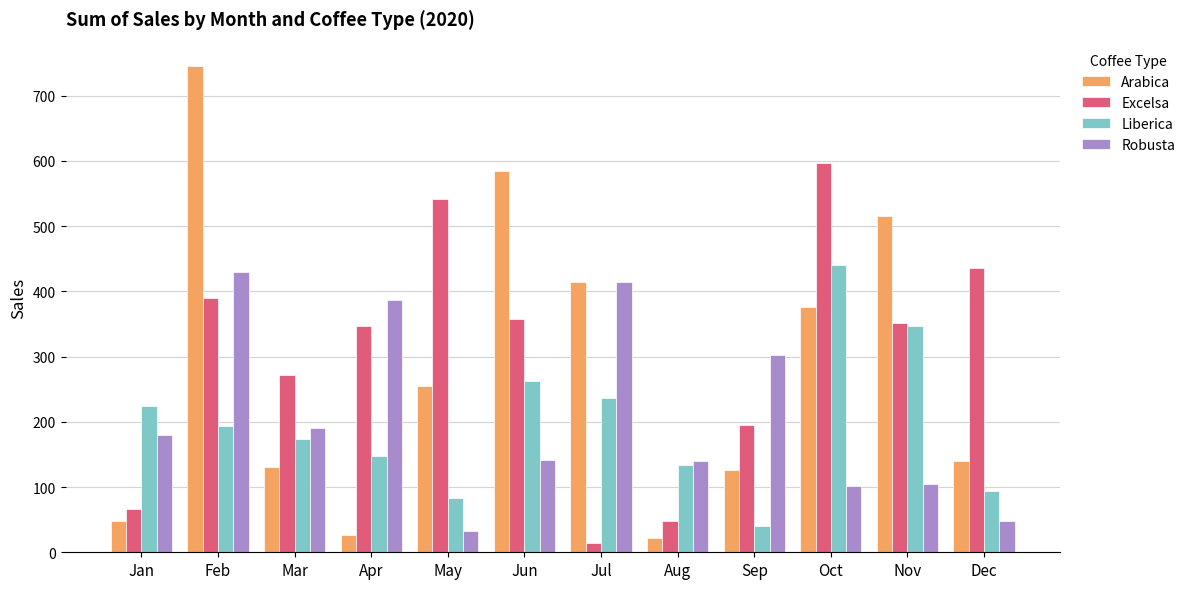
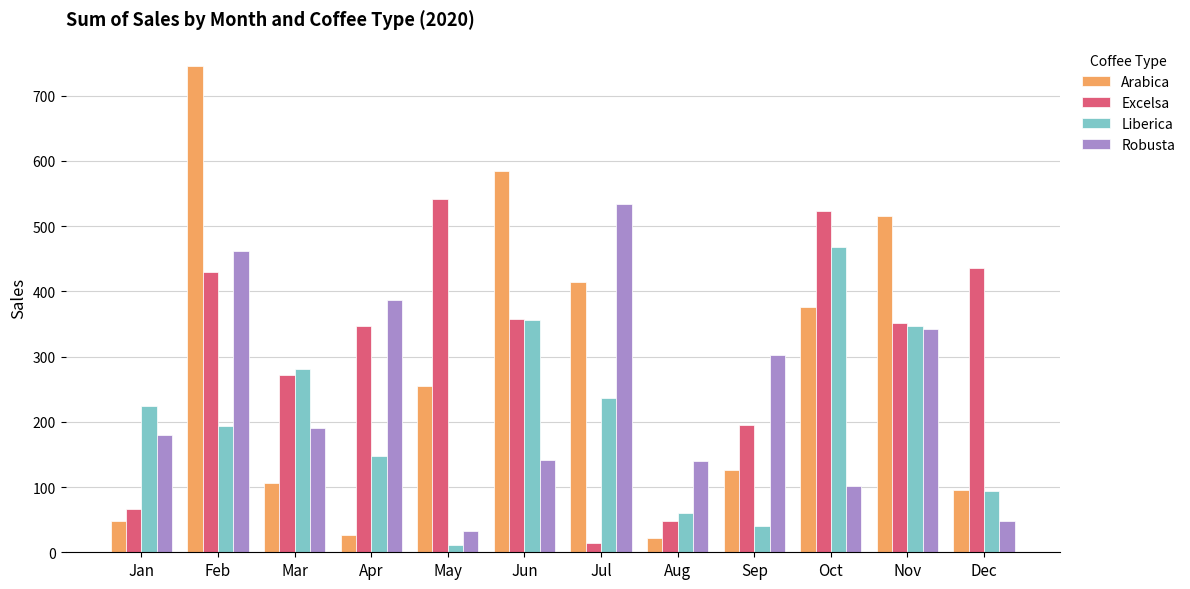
Excelsa, Feb: 390 -> 430
Robusta, Feb: 430 -> 460
Arabica, Mar: 130 -> 110
Liberica, Mar: 170 -> 280
Liberica, May: 80 -> 10
Liberica, Jun: 260 -> 360
Robusta, Jul: 410 -> 530
Liberica, Aug: 130 -> 60
Excelsa, Oct: 600 -> 520
Liberica, Oct: 440 -> 470
Robusta, Nov: 100 -> 340
Arabica, Dec: 140 -> 100
